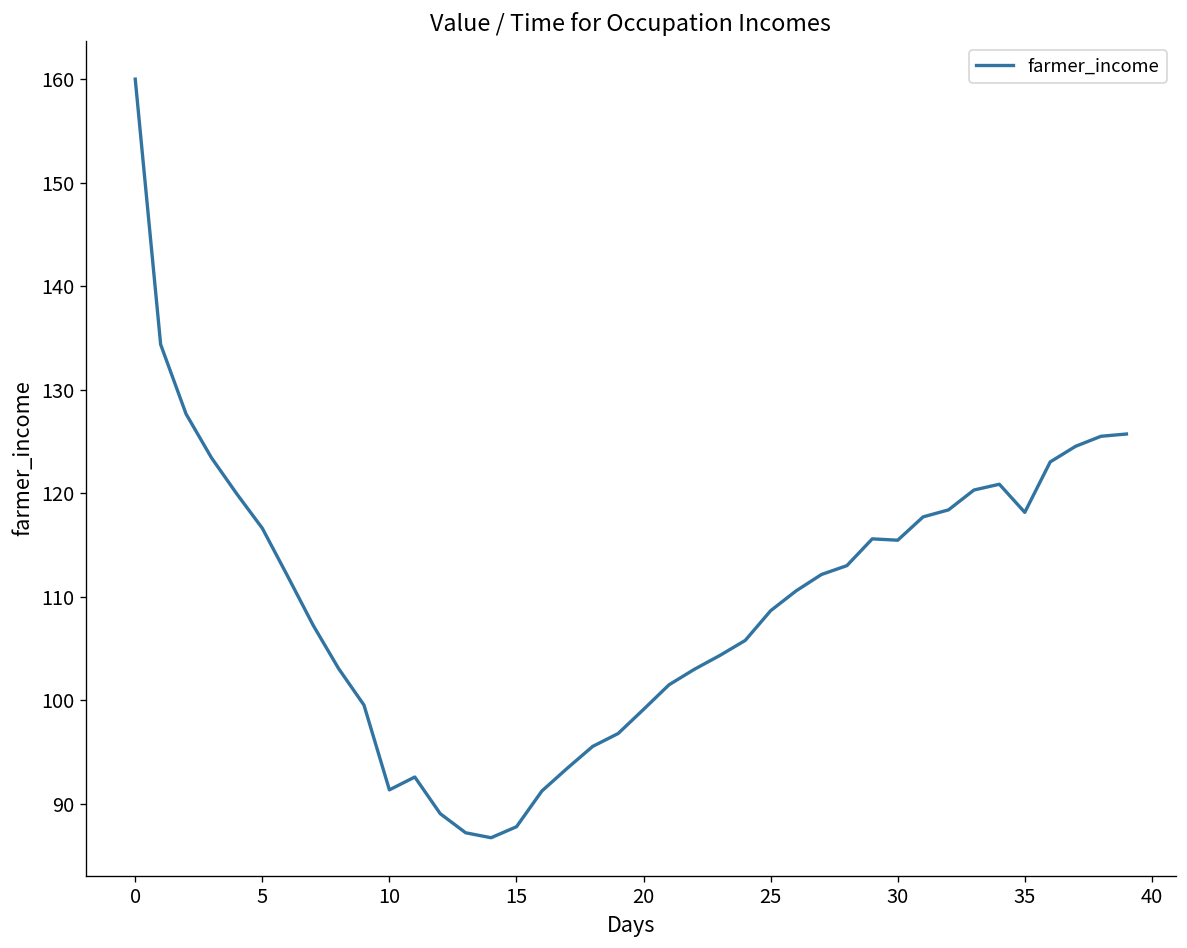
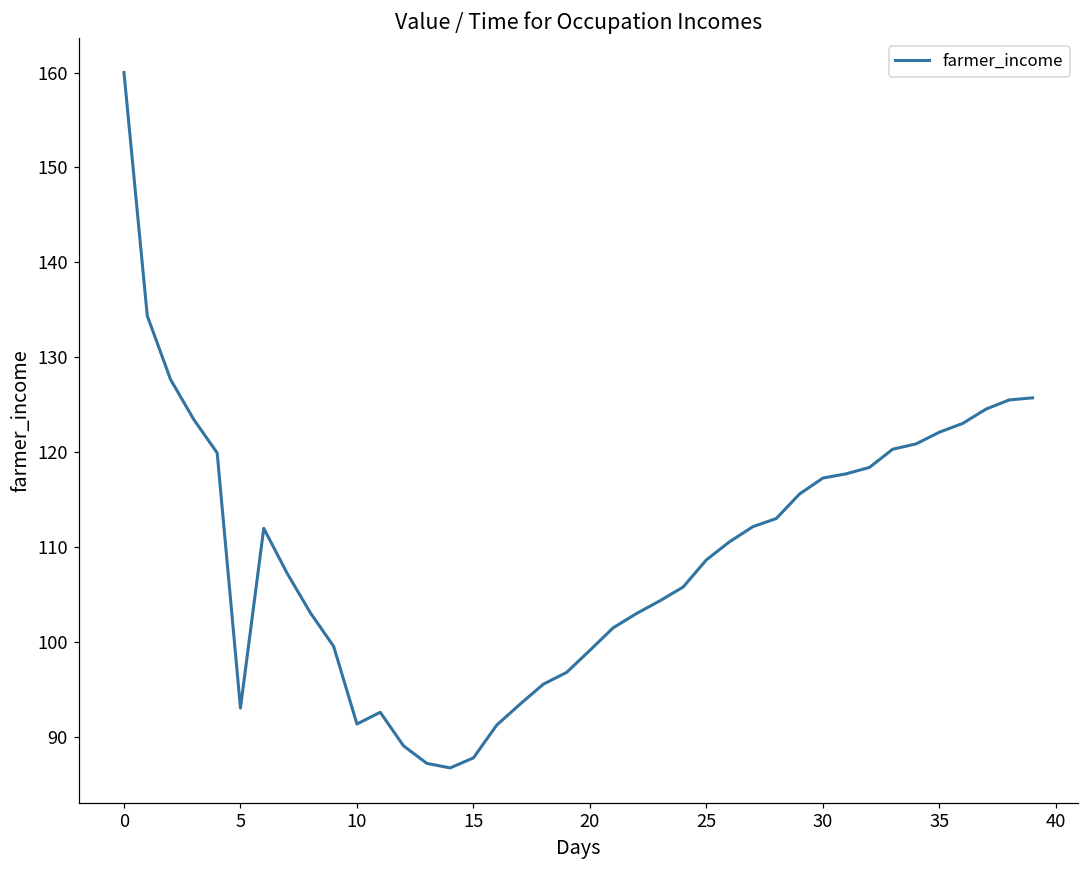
5: 117 -> 93
30: 115 -> 117
35: 118 -> 122
